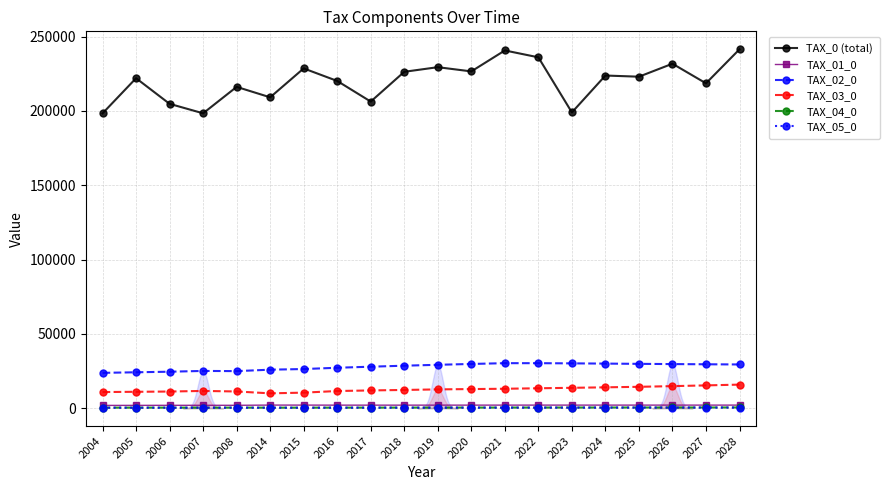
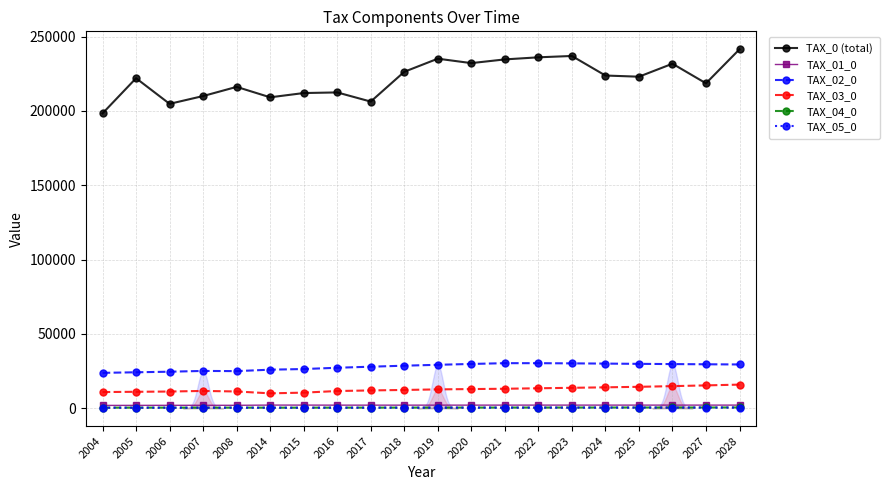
TAX_0 (total), 2007: 198000 -> 210000
TAX_0 (total), 2015: 229000 -> 212000
TAX_0 (total), 2016: 220000 -> 212000
TAX_0 (total), 2019: 229000 -> 235000
TAX_0 (total), 2020: 227000 -> 232000
TAX_0 (total), 2021: 241000 -> 235000
TAX_0 (total), 2023: 199000 -> 237000
